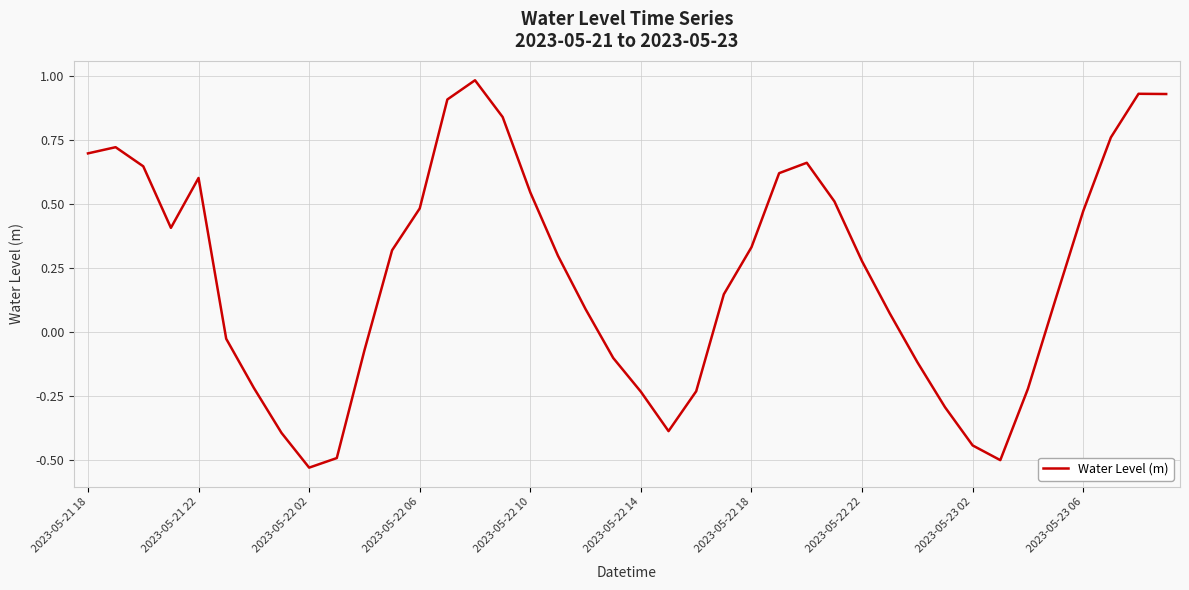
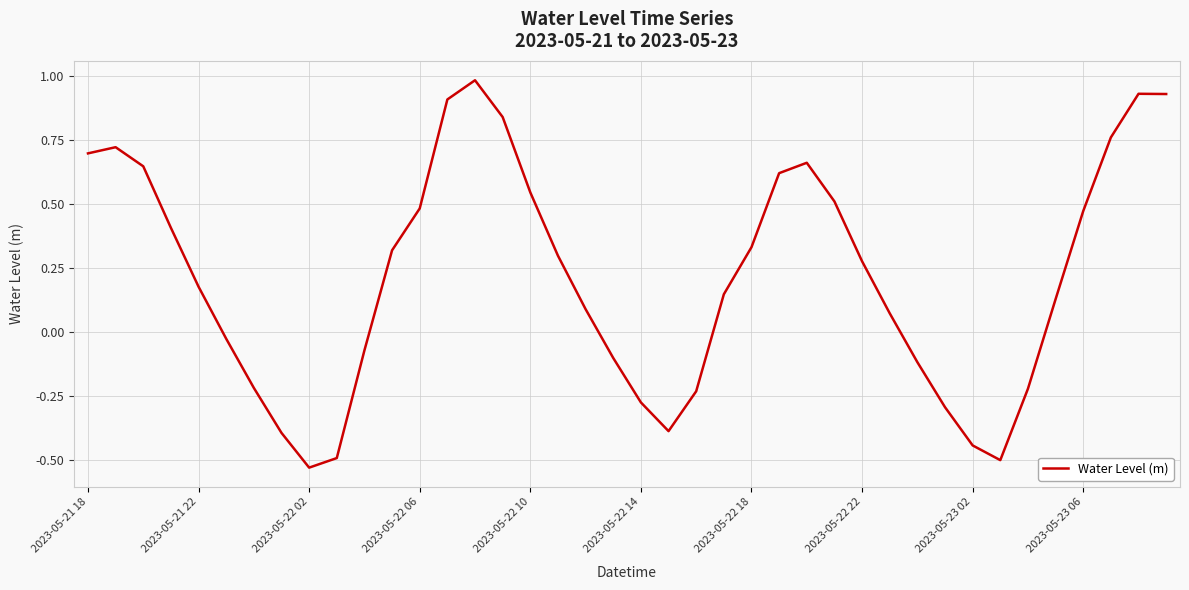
2023-05-21 22: 0.60 -> 0.18
2023-05-22 14: -0.23 -> -0.27
